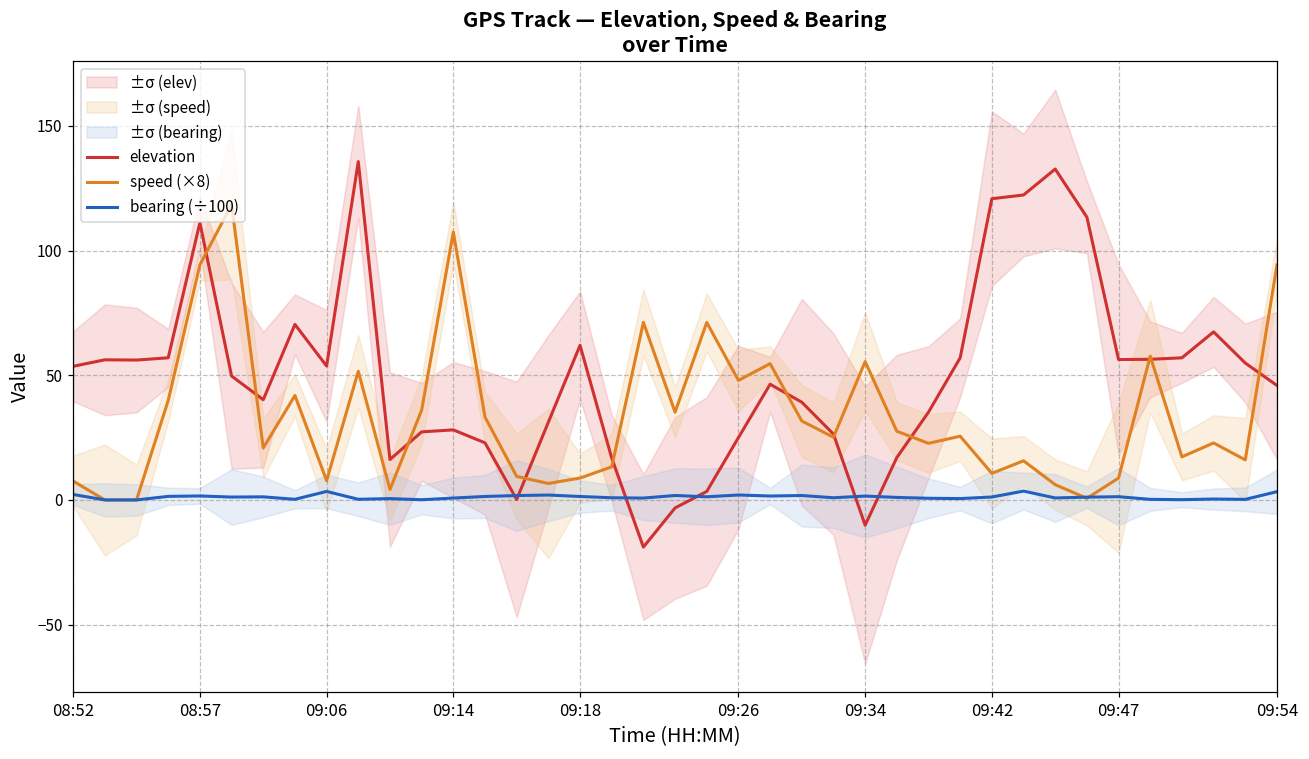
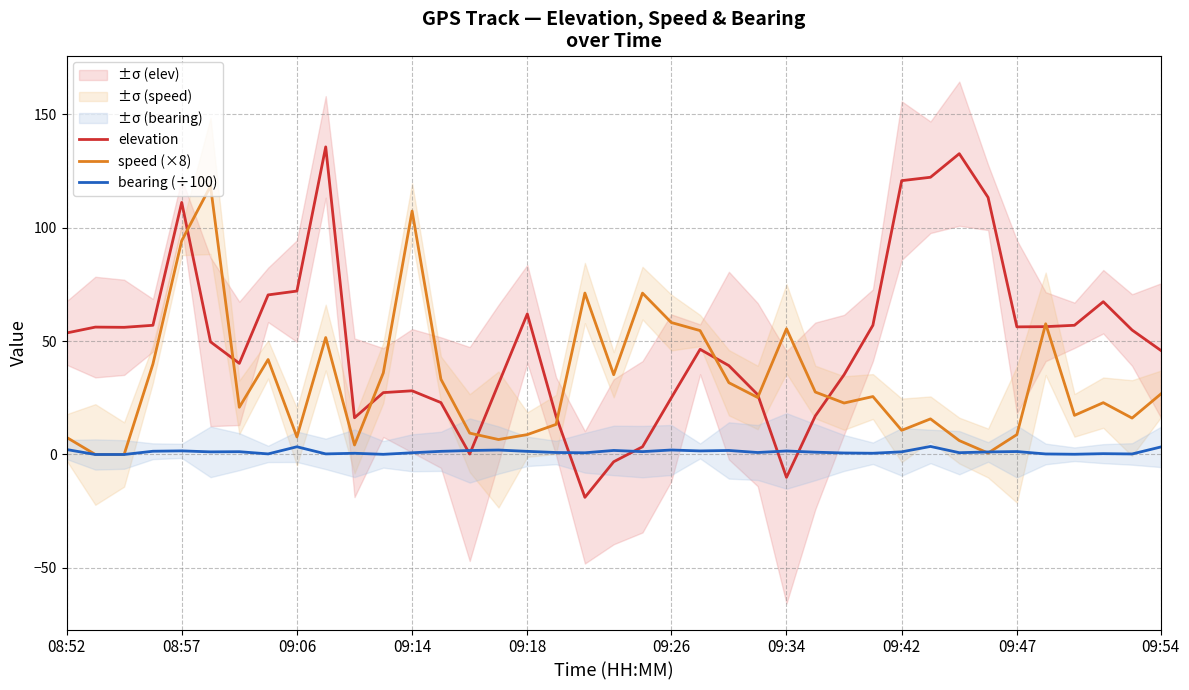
elevation, 09:06: 54 -> 72
speed (×8), 09:26: 48 -> 58
speed (×8), 09:54: 94 -> 27
